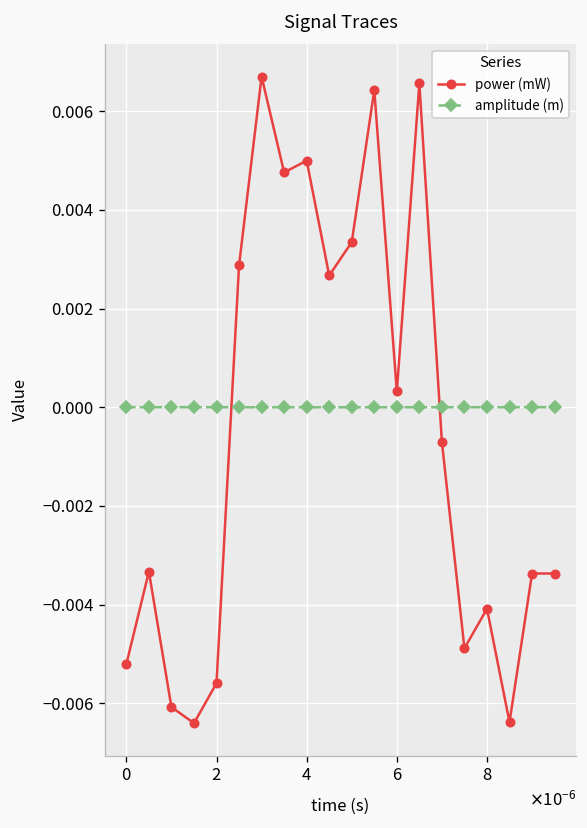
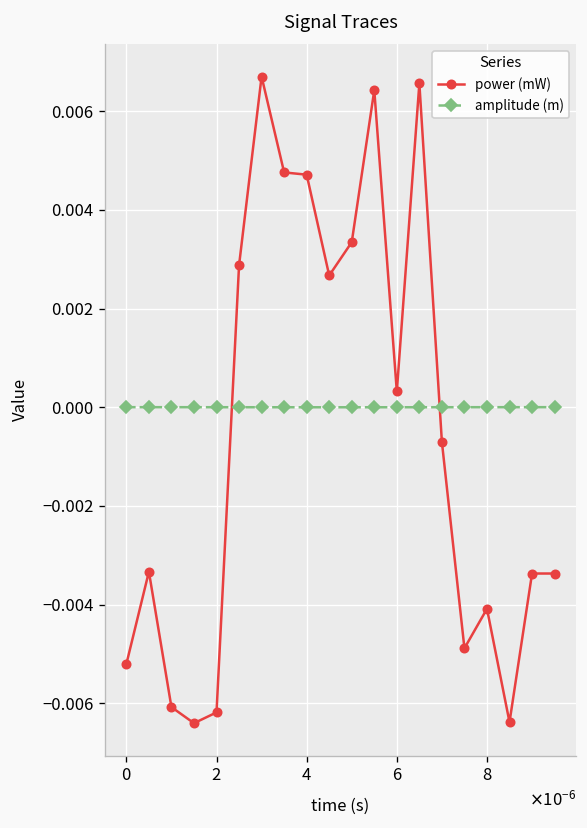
power (mW), 2: -0.0056 -> -0.0062
power (mW), 4: 0.0050 -> 0.0047
